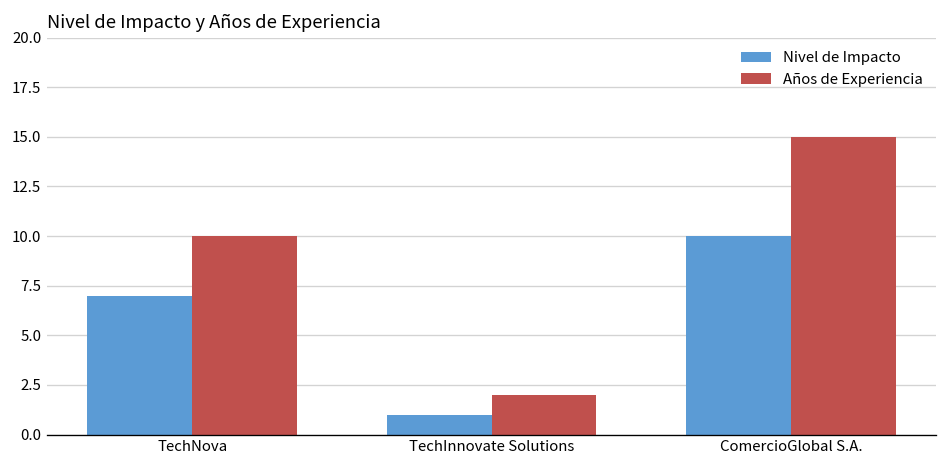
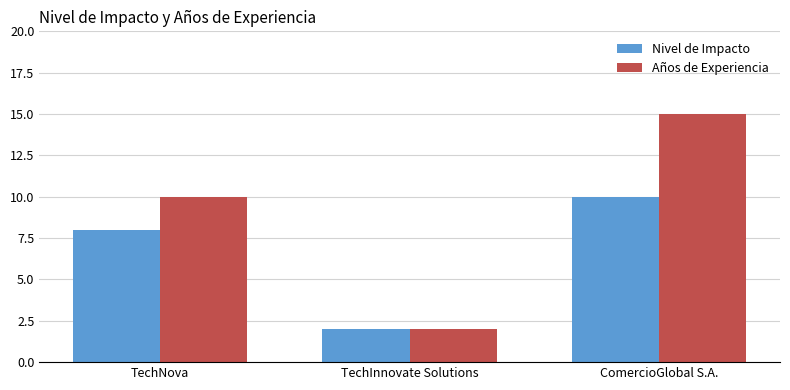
Nivel de Impacto, TechNova: 7 -> 8
Nivel de Impacto, TechInnovate Solutions: 1 -> 2
